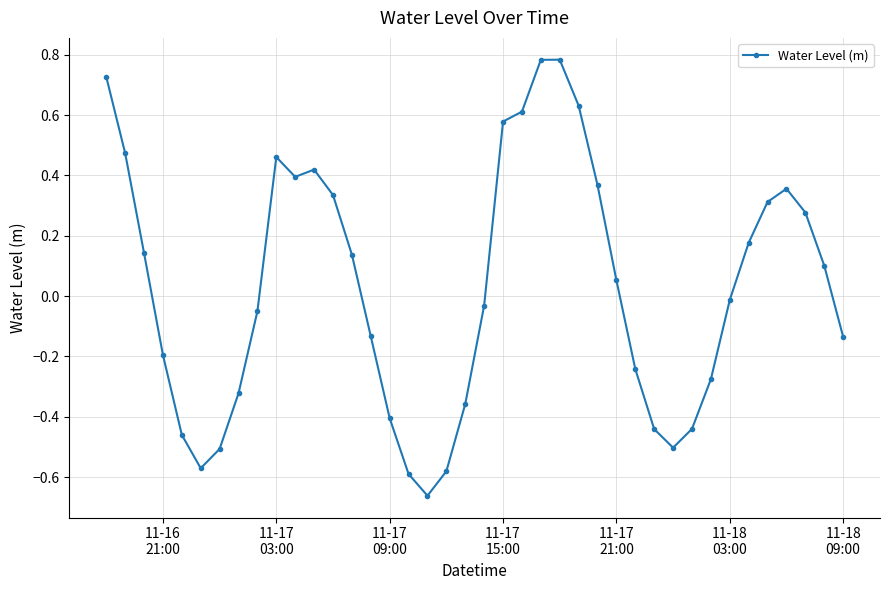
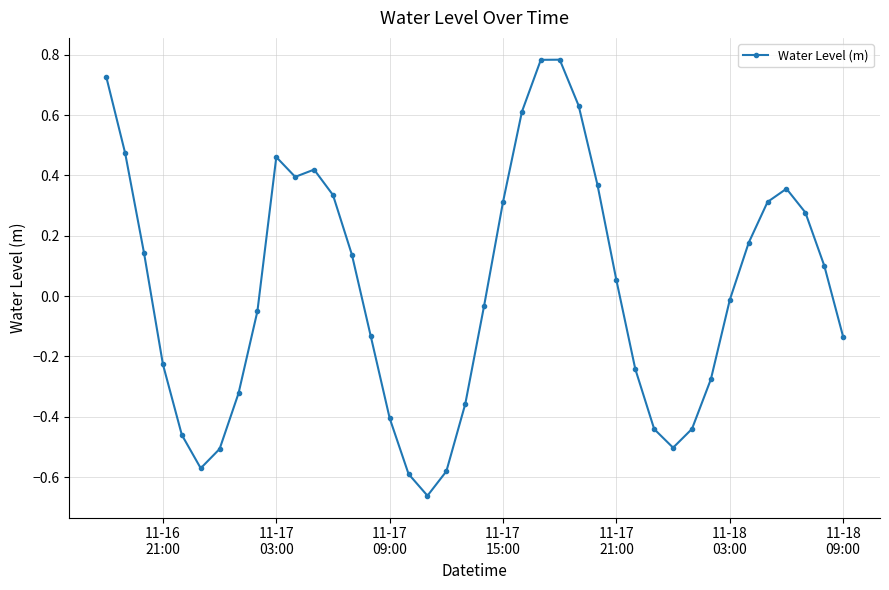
11-16 21:00: -0.19 -> -0.23
11-17 15:00: 0.58 -> 0.31
